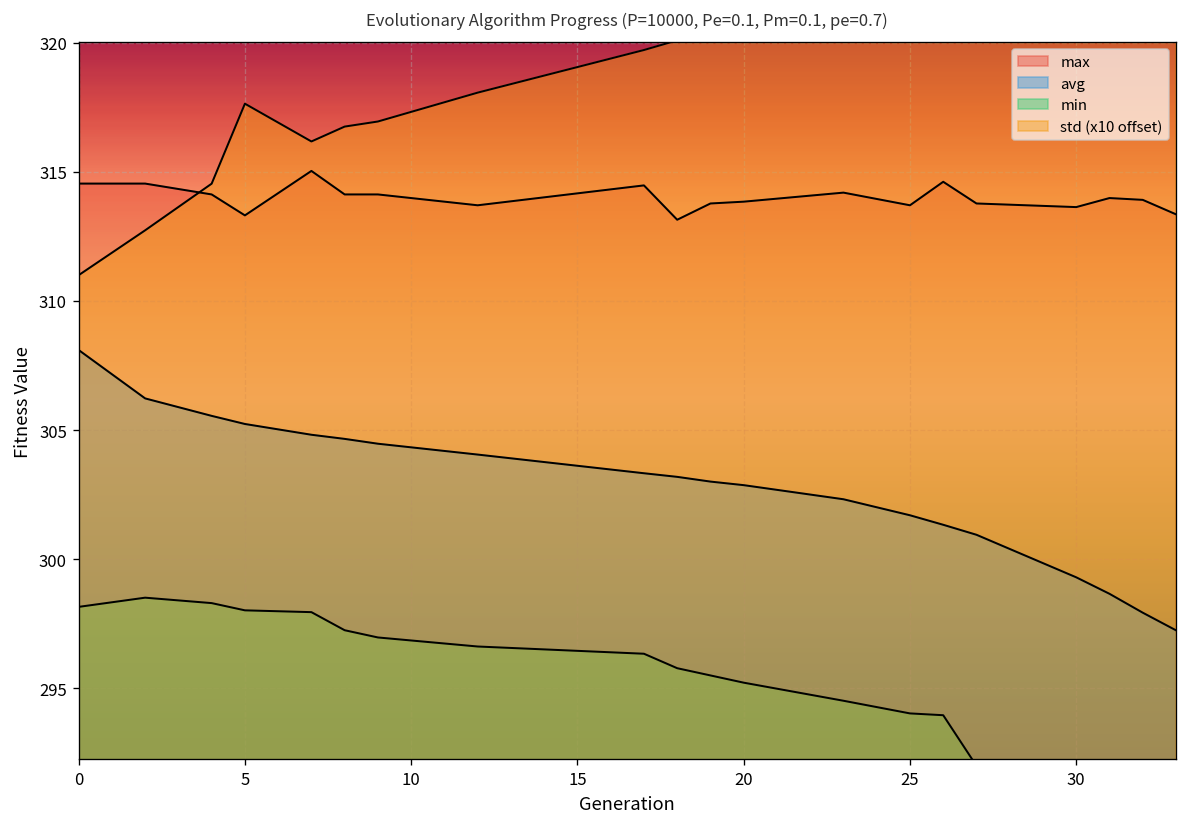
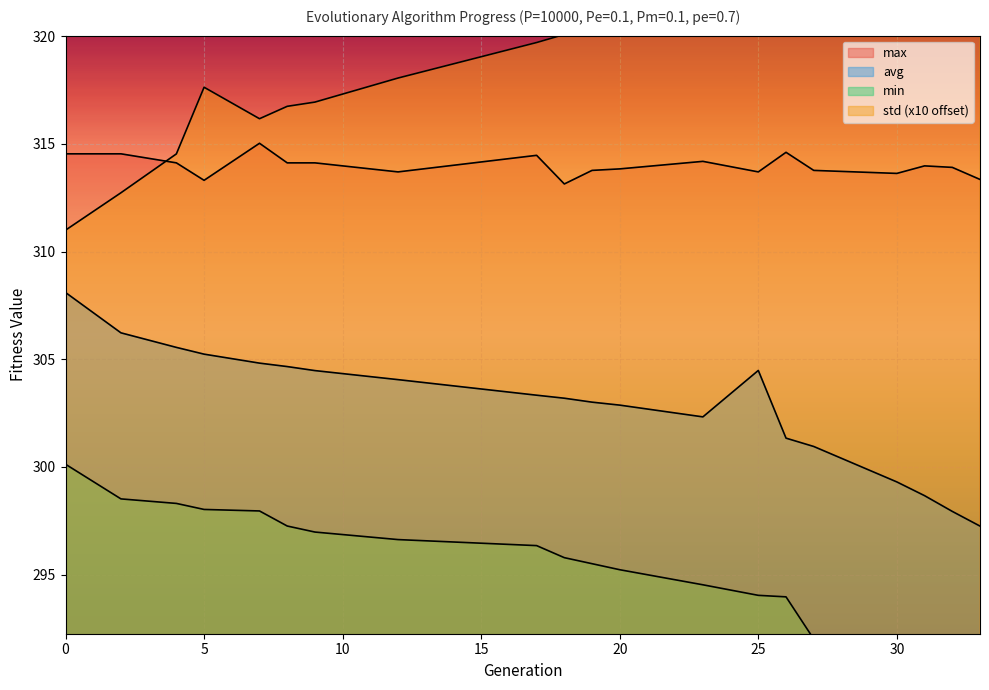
min, 0: 298.2 -> 300.1
avg, 25: 301.7 -> 304.5
